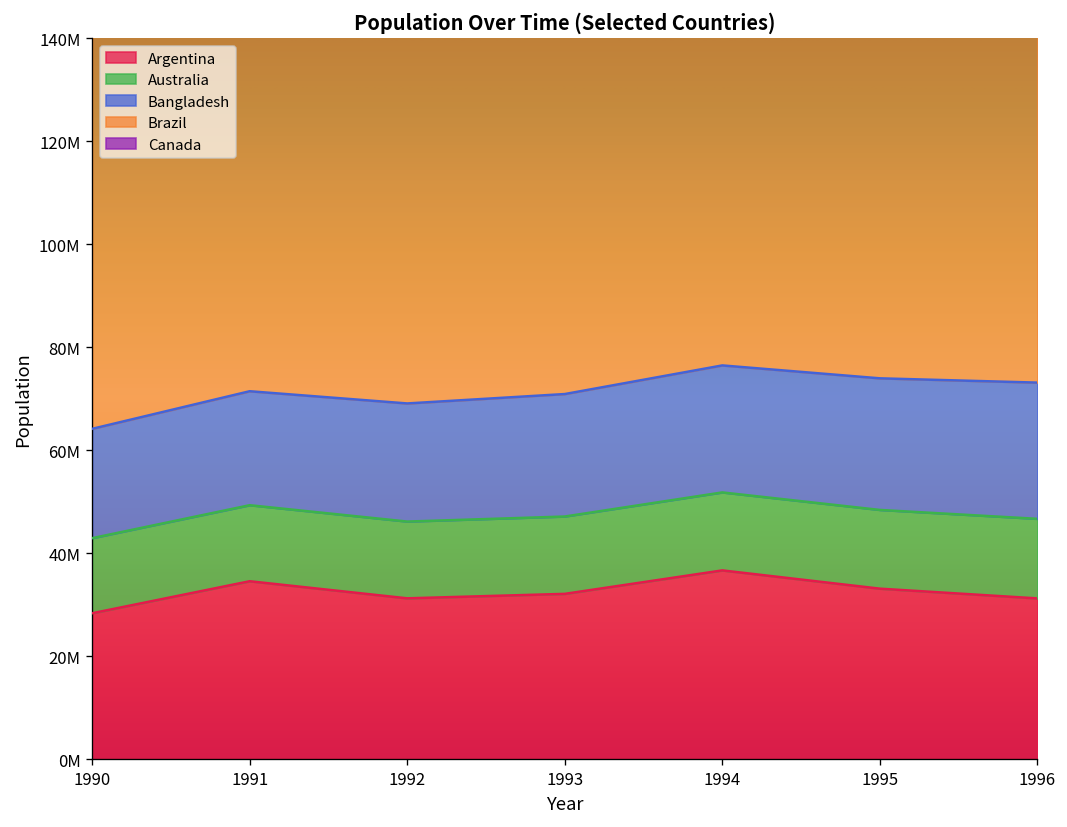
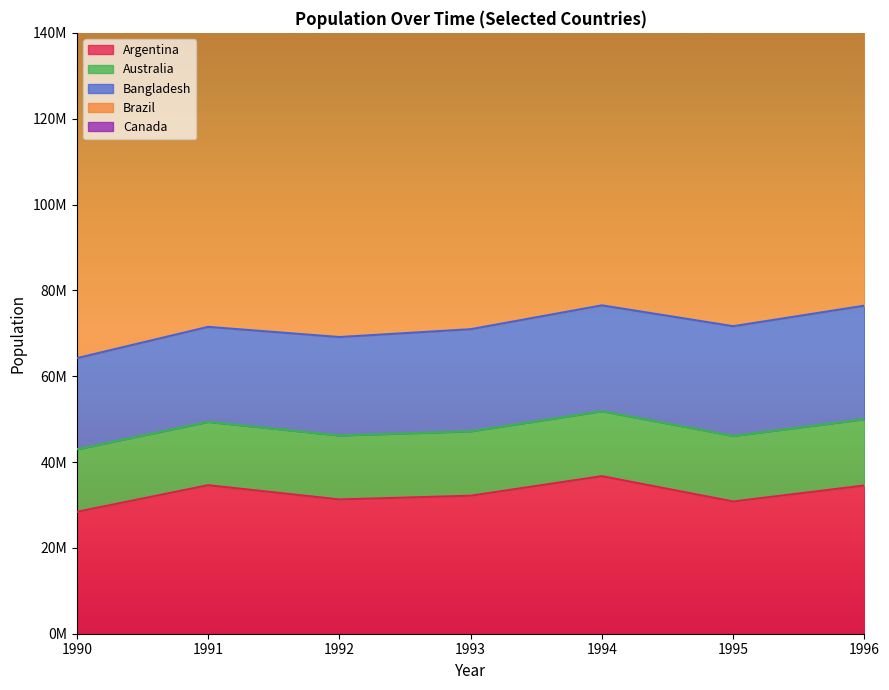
Argentina, 1995: 33000000 -> 31000000
Argentina, 1996: 31000000 -> 35000000
